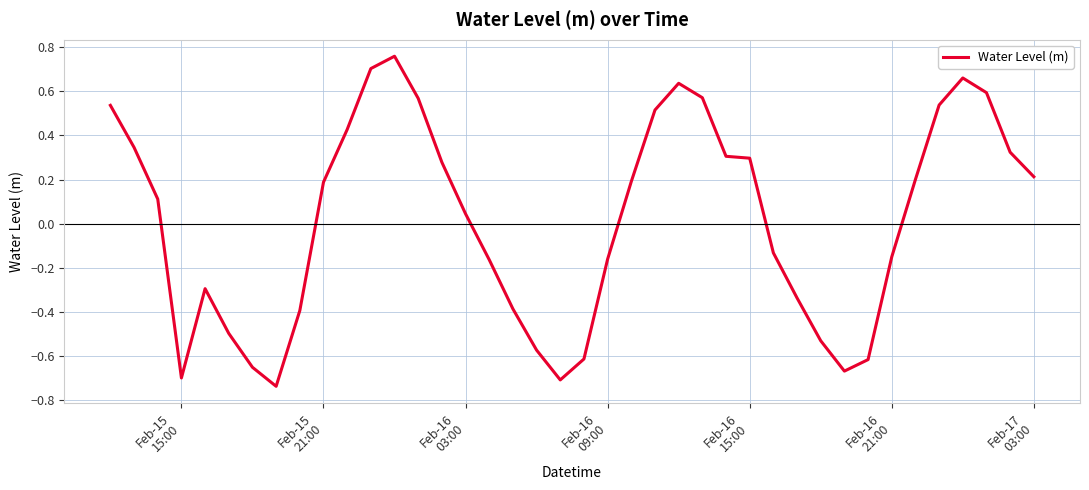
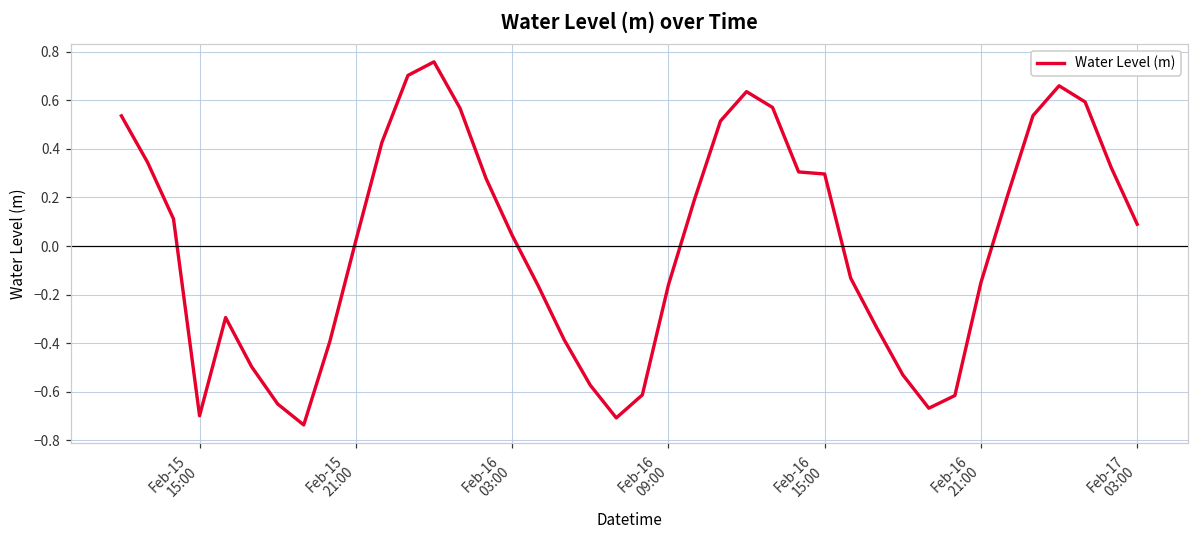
Feb-15 21:00: 0.19 -> 0.02
Feb-17 03:00: 0.21 -> 0.09
